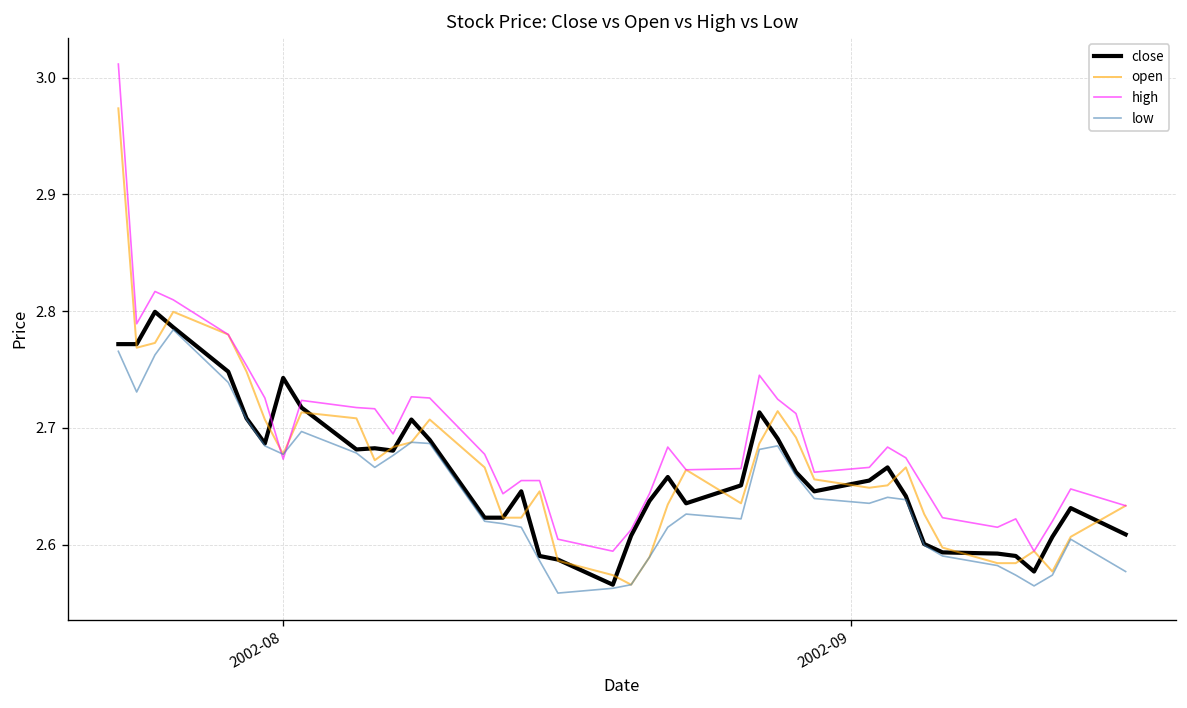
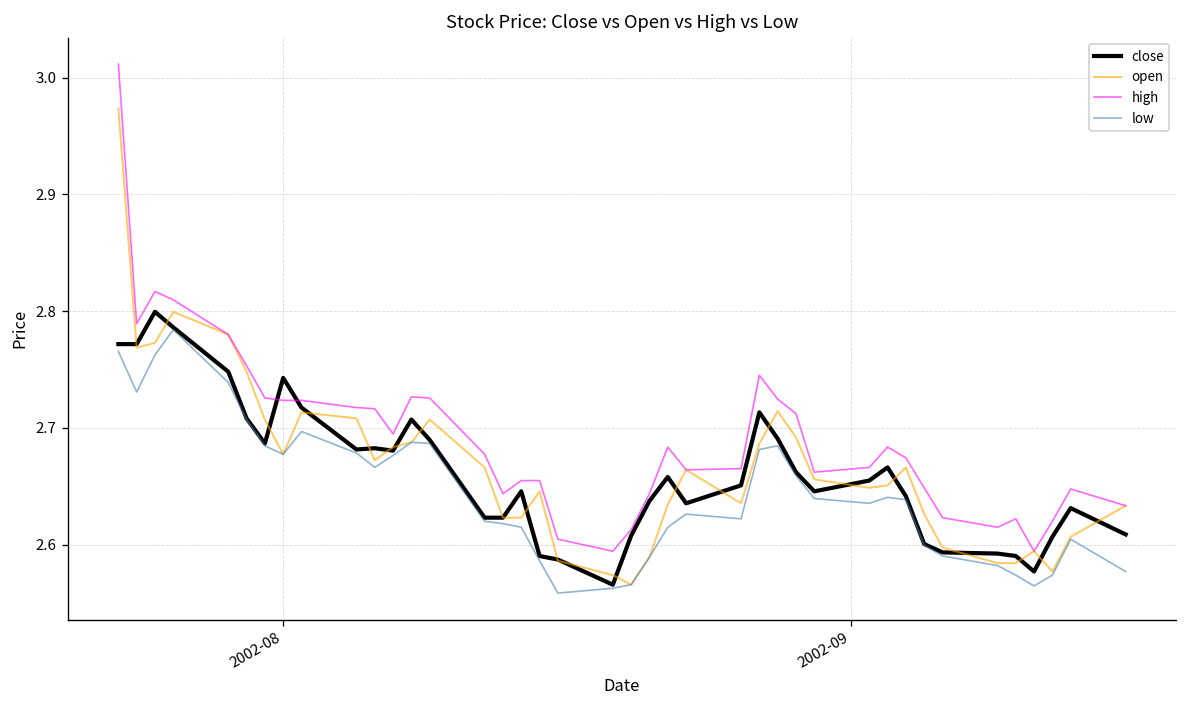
high, 2002-08: 2.67 -> 2.72
